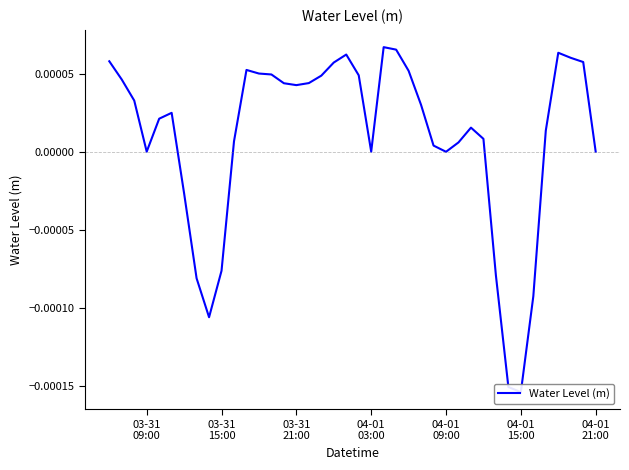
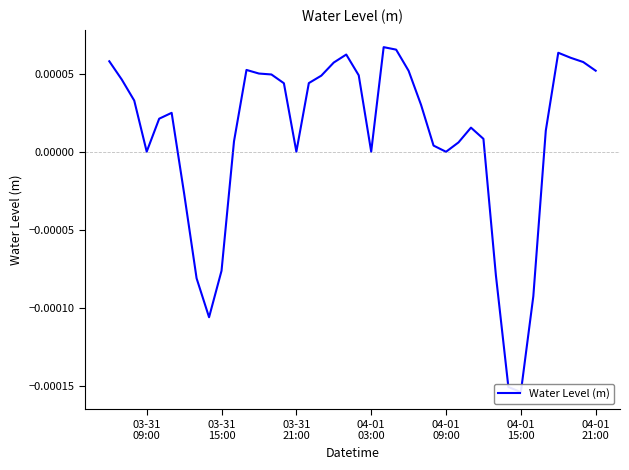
03-31 21:00: 0.00004 -> 0.00000
04-01 21:00: 0.0000 -> 0.0001
